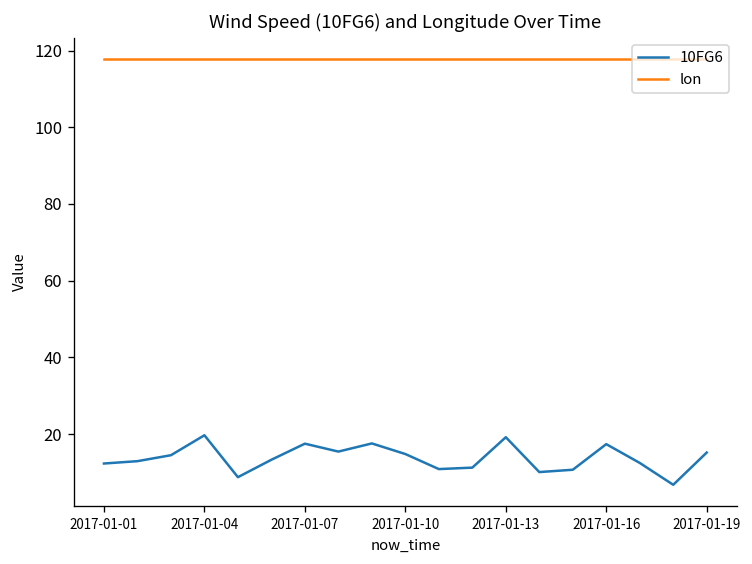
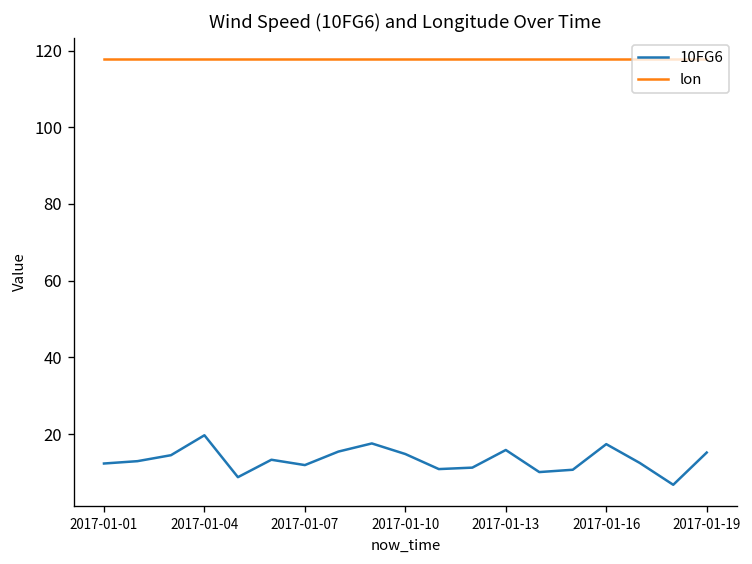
10FG6, 2017-01-07: 18 -> 12
10FG6, 2017-01-13: 19 -> 16
